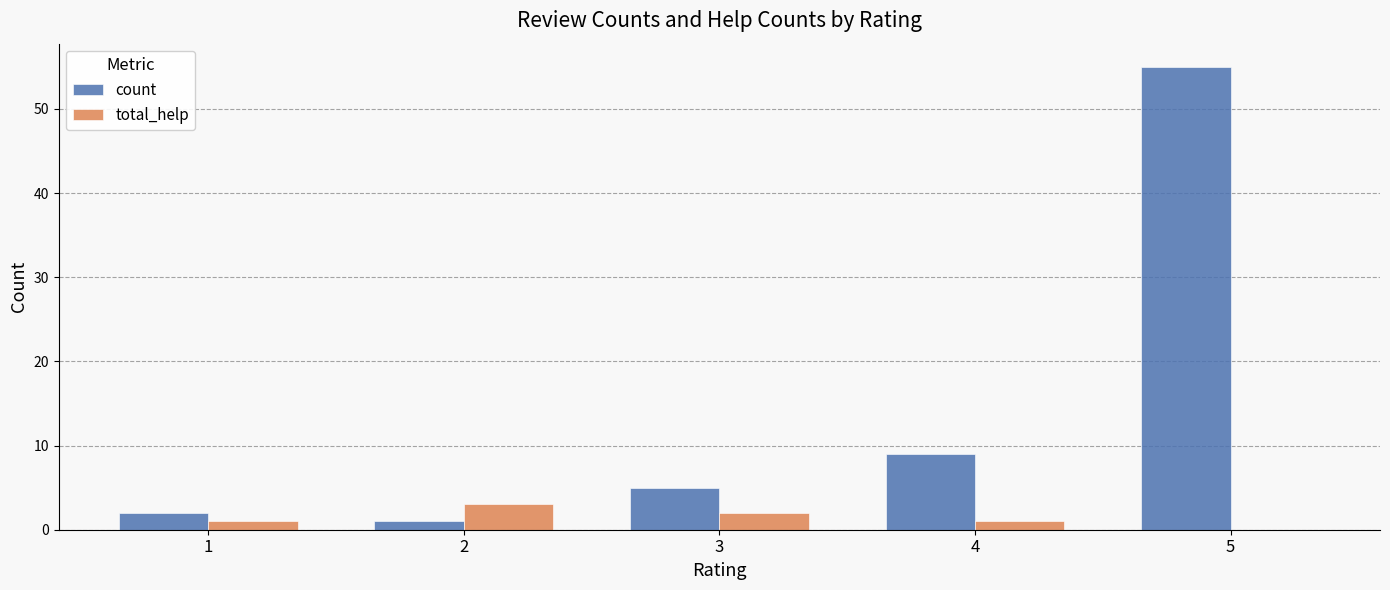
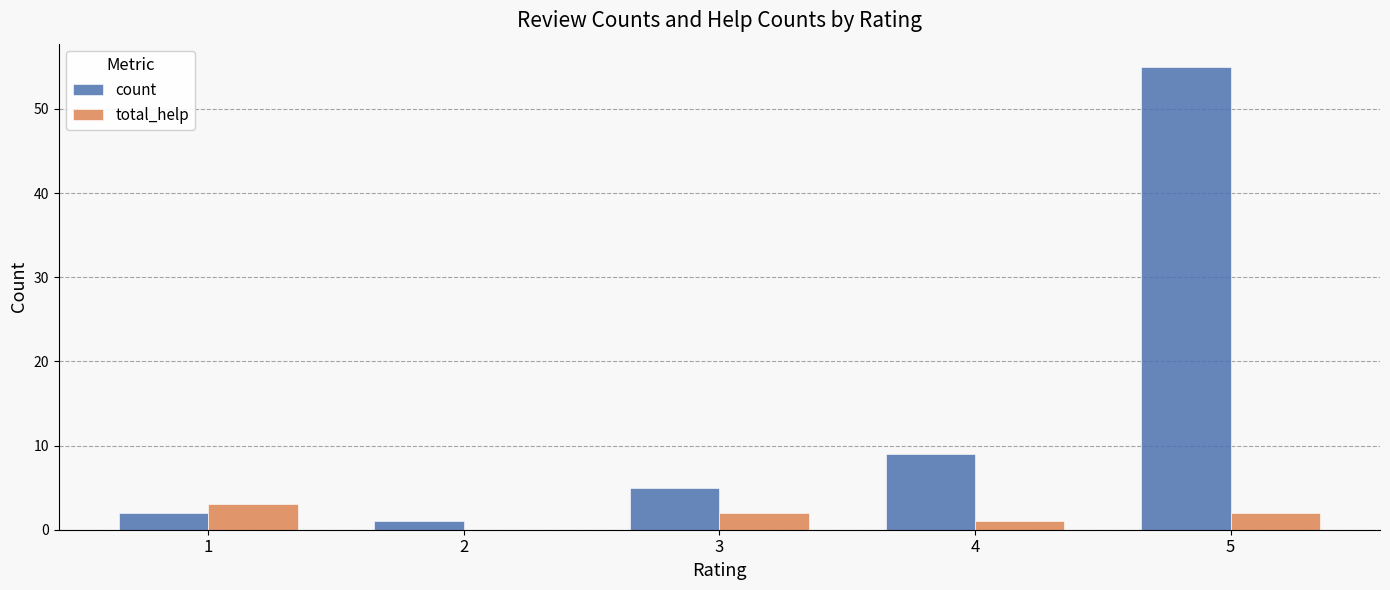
total_help, 1: 1 -> 3
total_help, 2: 3 -> 0
total_help, 5: 0 -> 2
